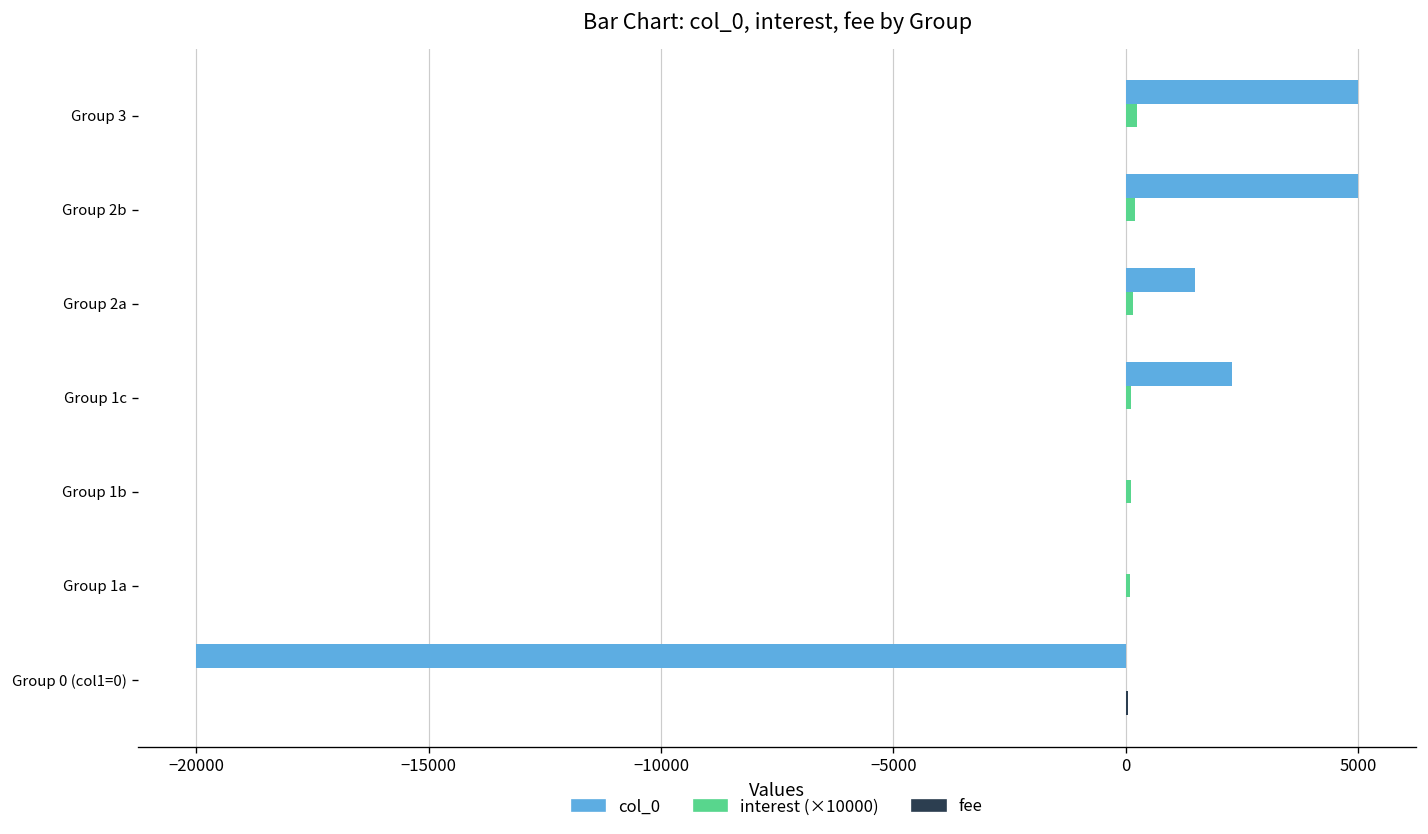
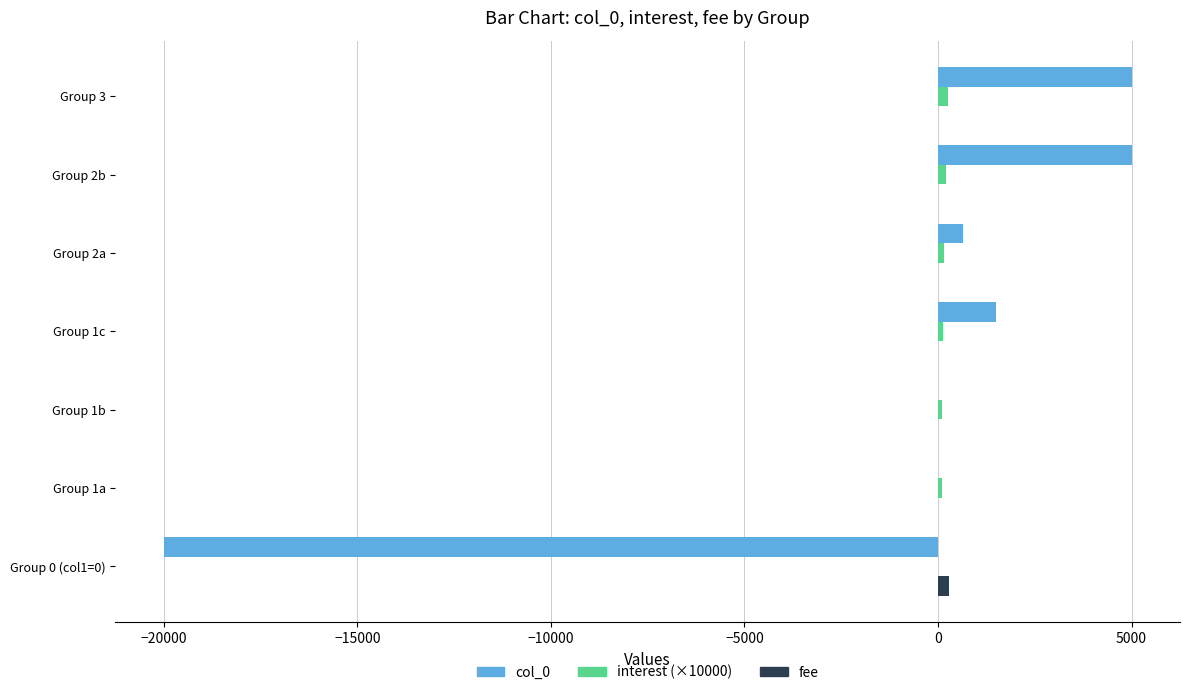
col_0, Group 2a: 1500 -> 600
col_0, Group 1c: 2300 -> 1500
fee, Group 0 (col1=0): 100 -> 300
